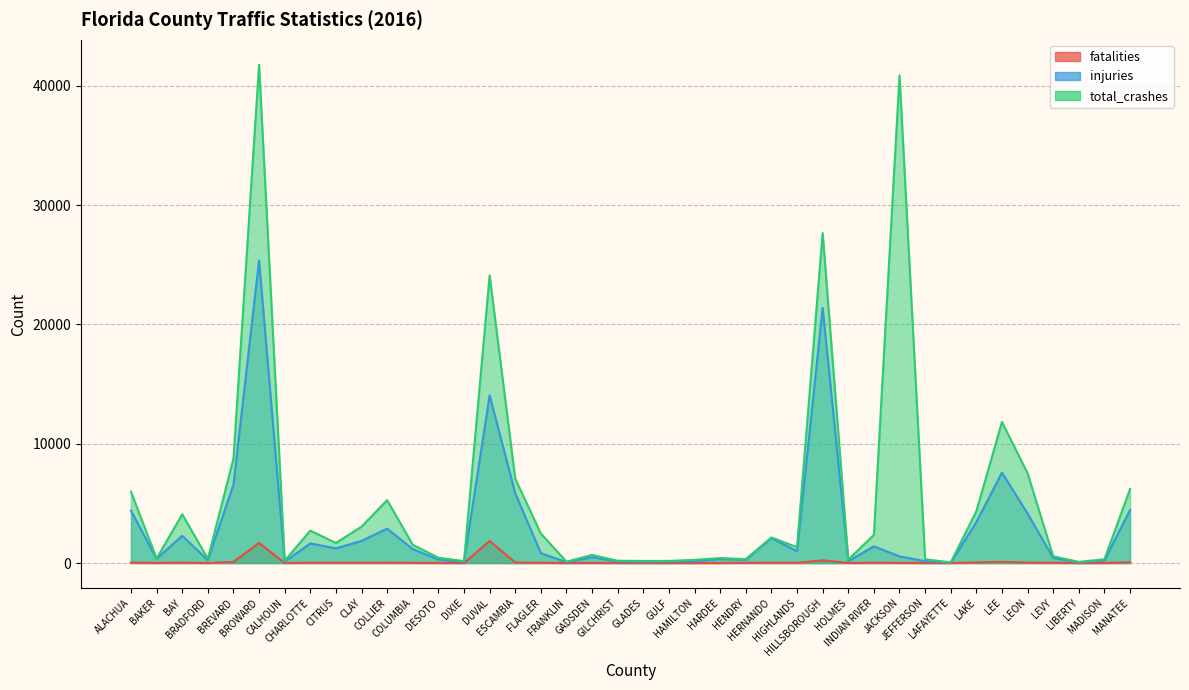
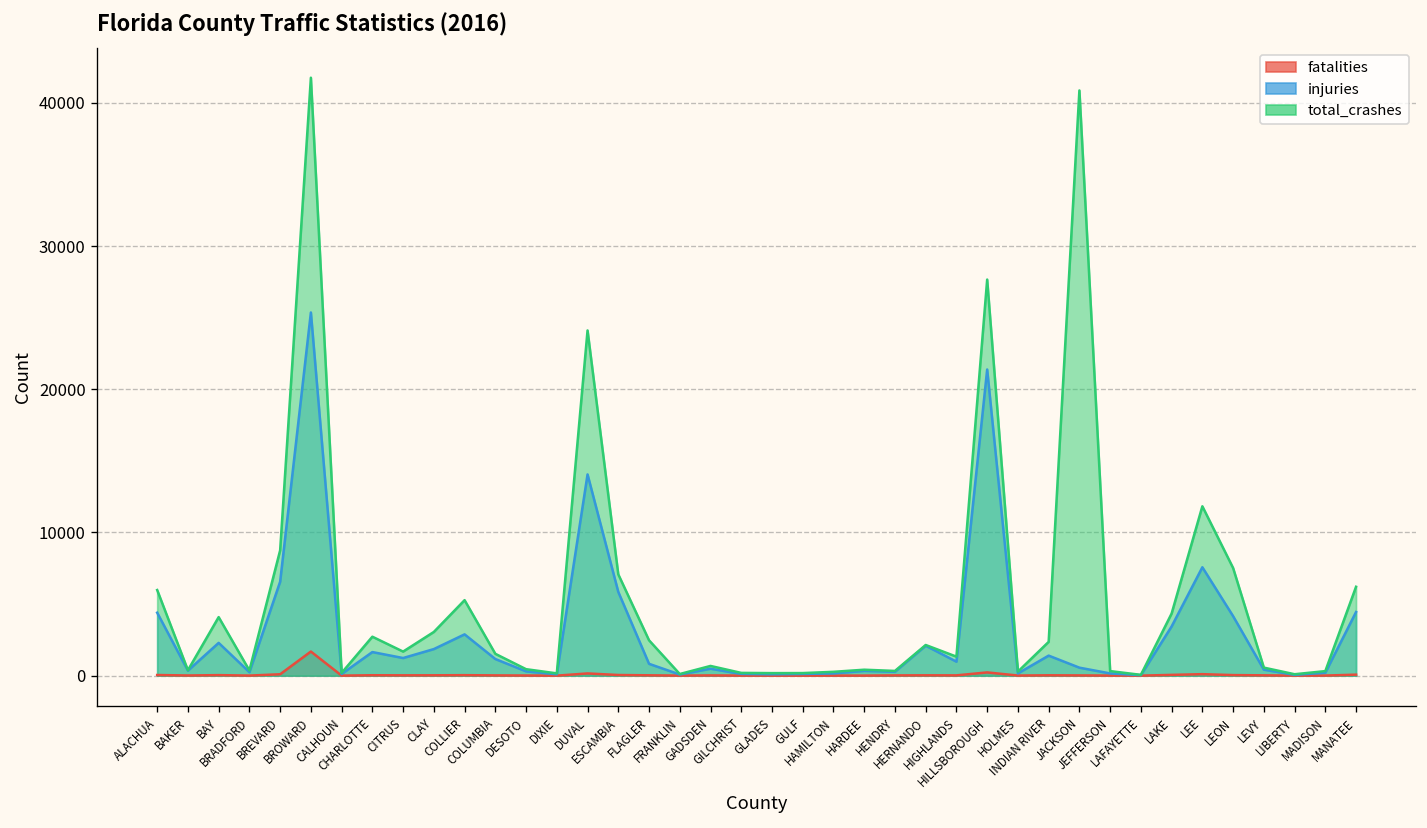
fatalities, DUVAL: 1800 -> 200
